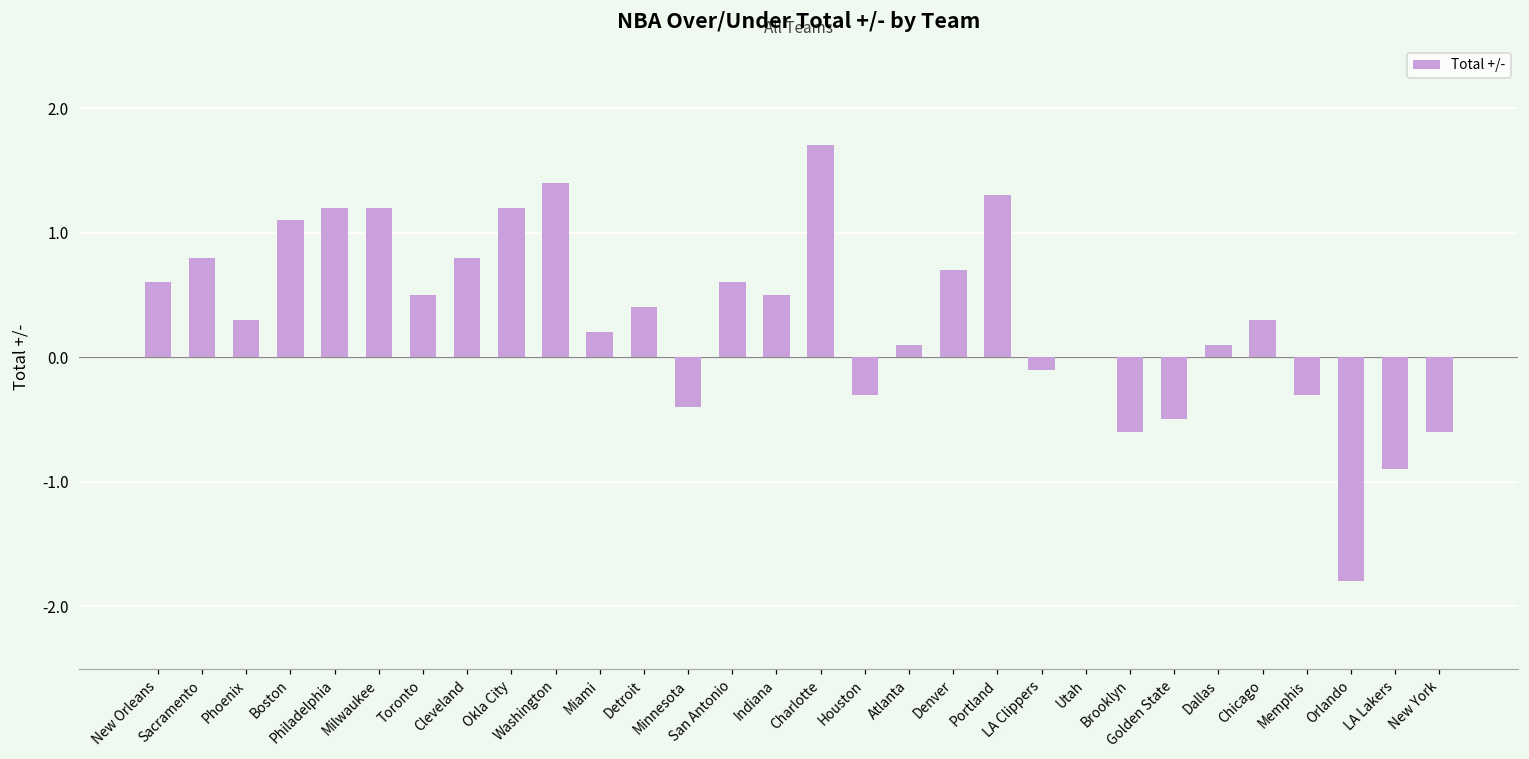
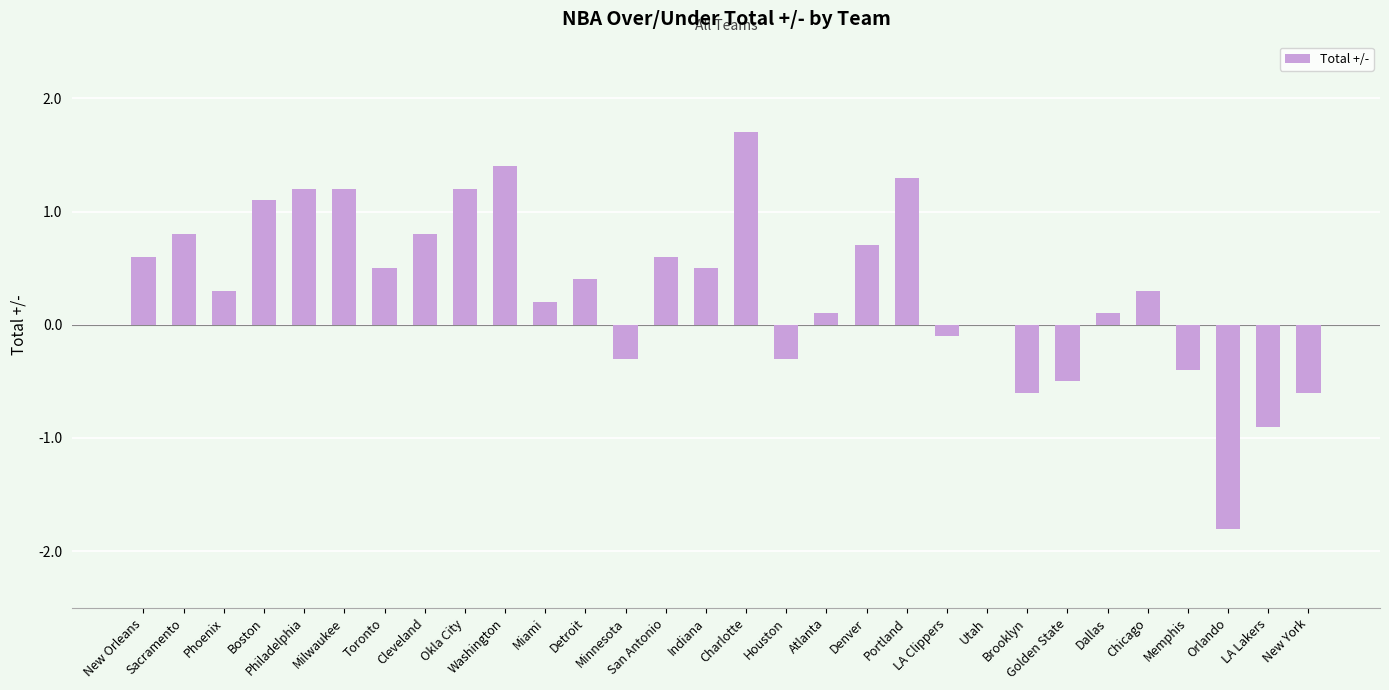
Minnesota: -0.4 -> -0.3
Memphis: -0.3 -> -0.4
